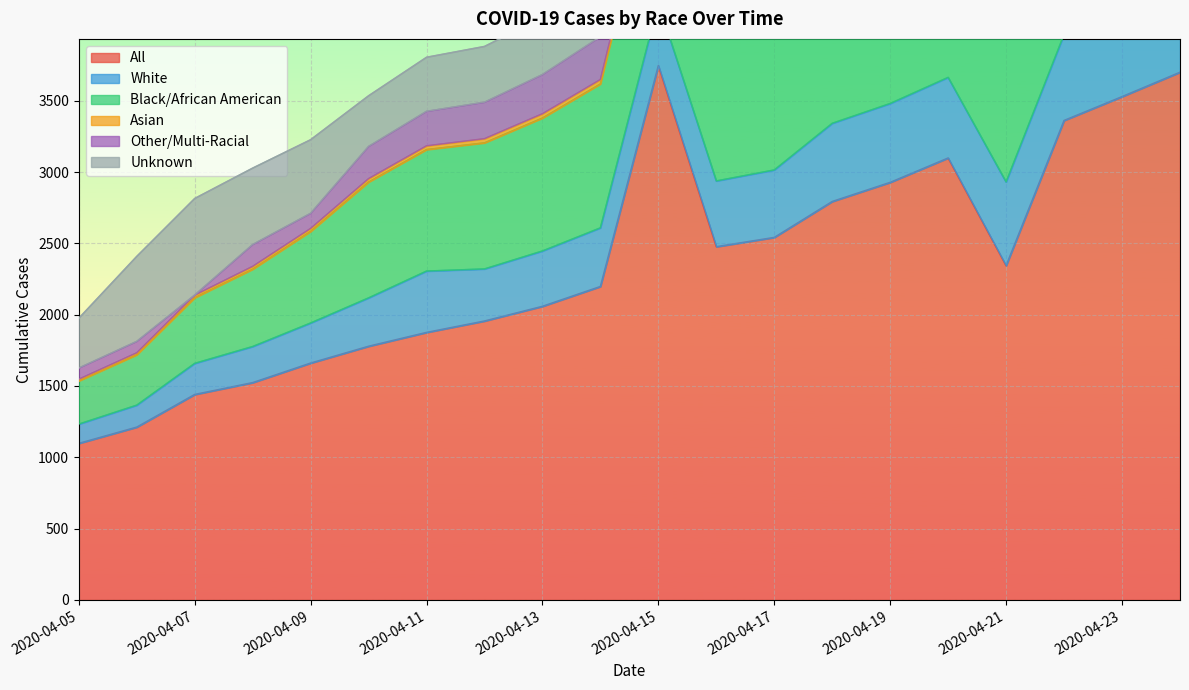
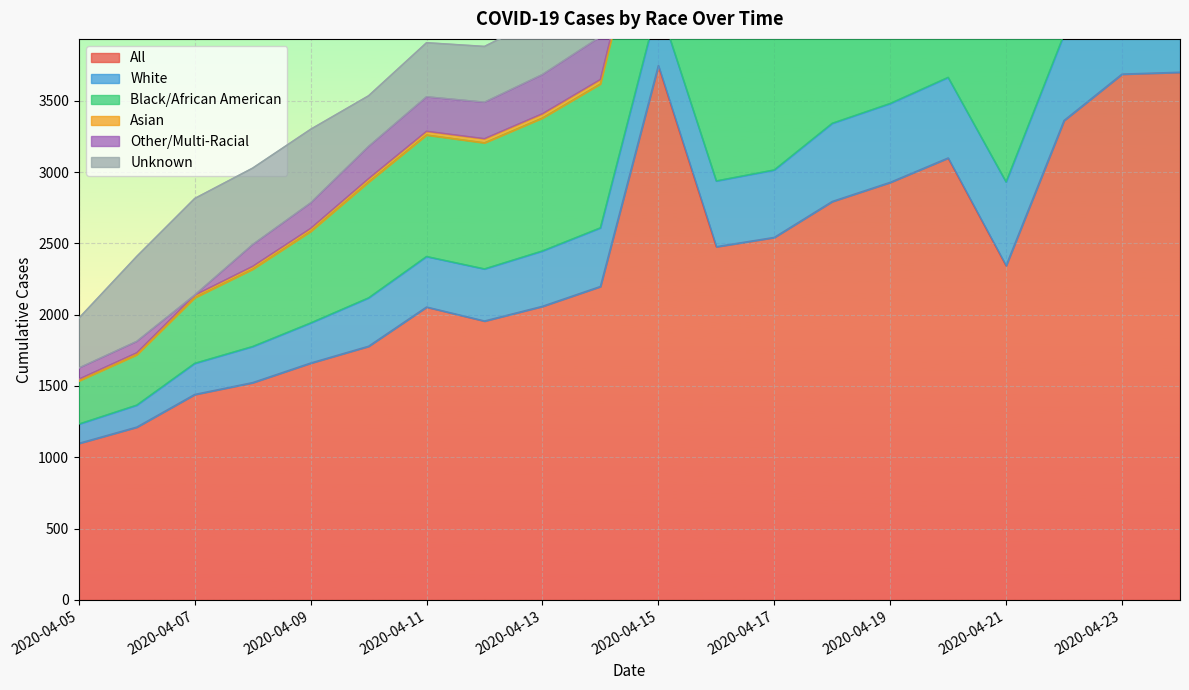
Other/Multi-Racial, 2020-04-09: 110 -> 180
All, 2020-04-11: 1880 -> 2050
White, 2020-04-11: 430 -> 350
All, 2020-04-23: 3530 -> 3690
